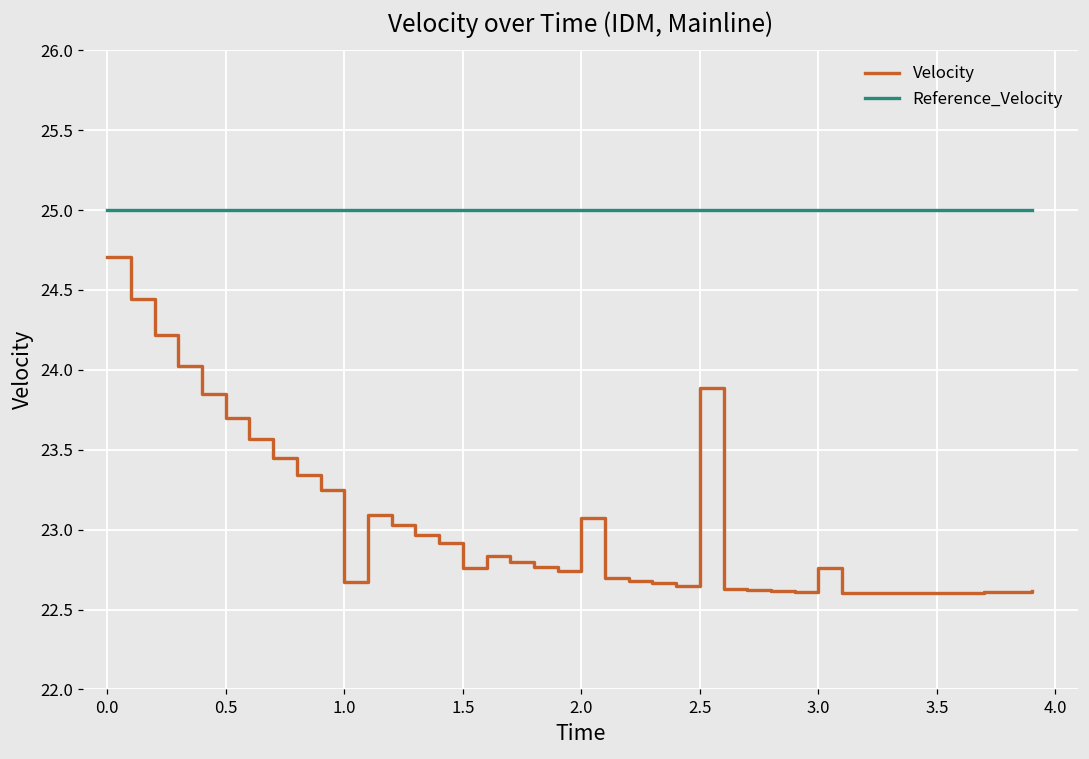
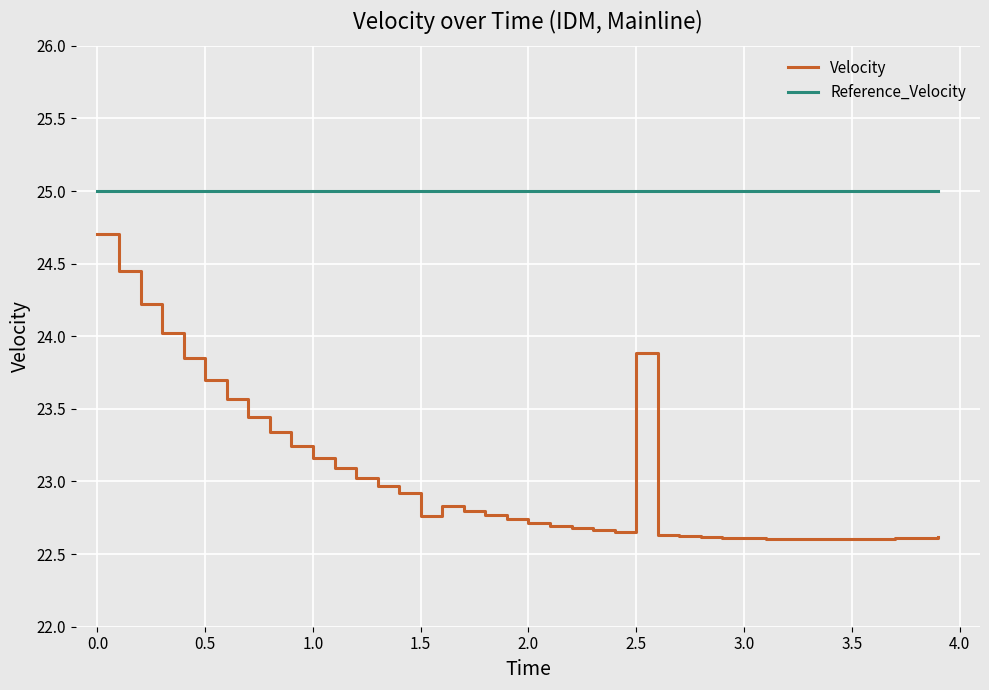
Velocity, 1.0: 22.67 -> 23.16
Velocity, 2.0: 23.07 -> 22.72
Velocity, 3.0: 22.76 -> 22.61
